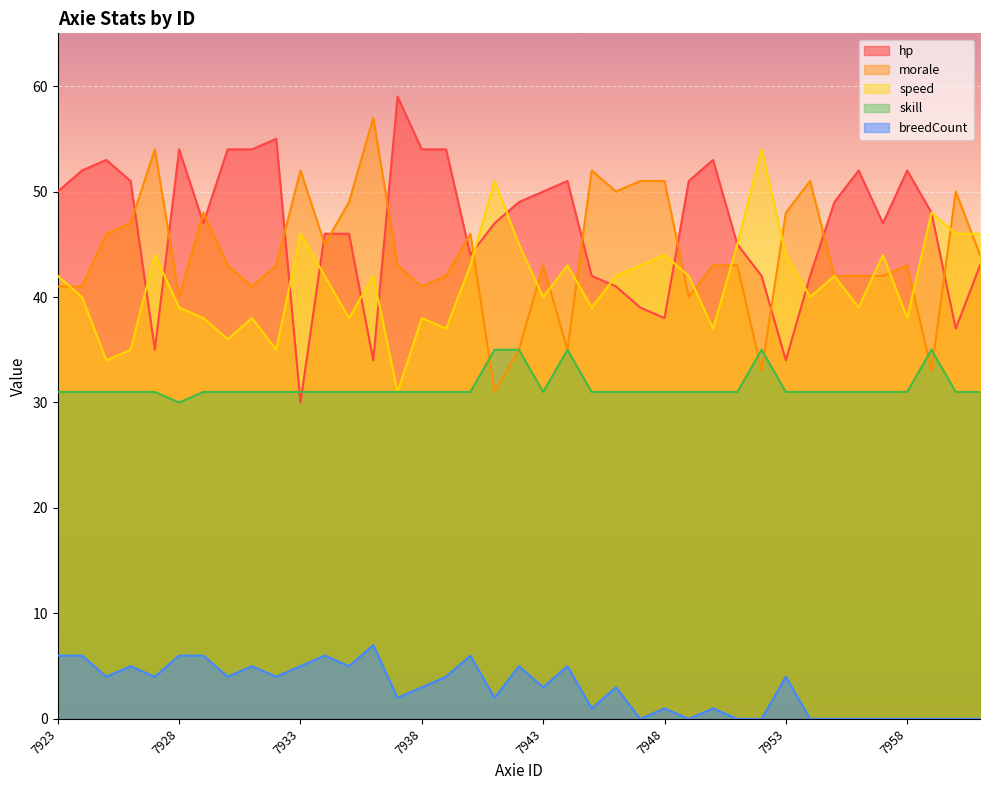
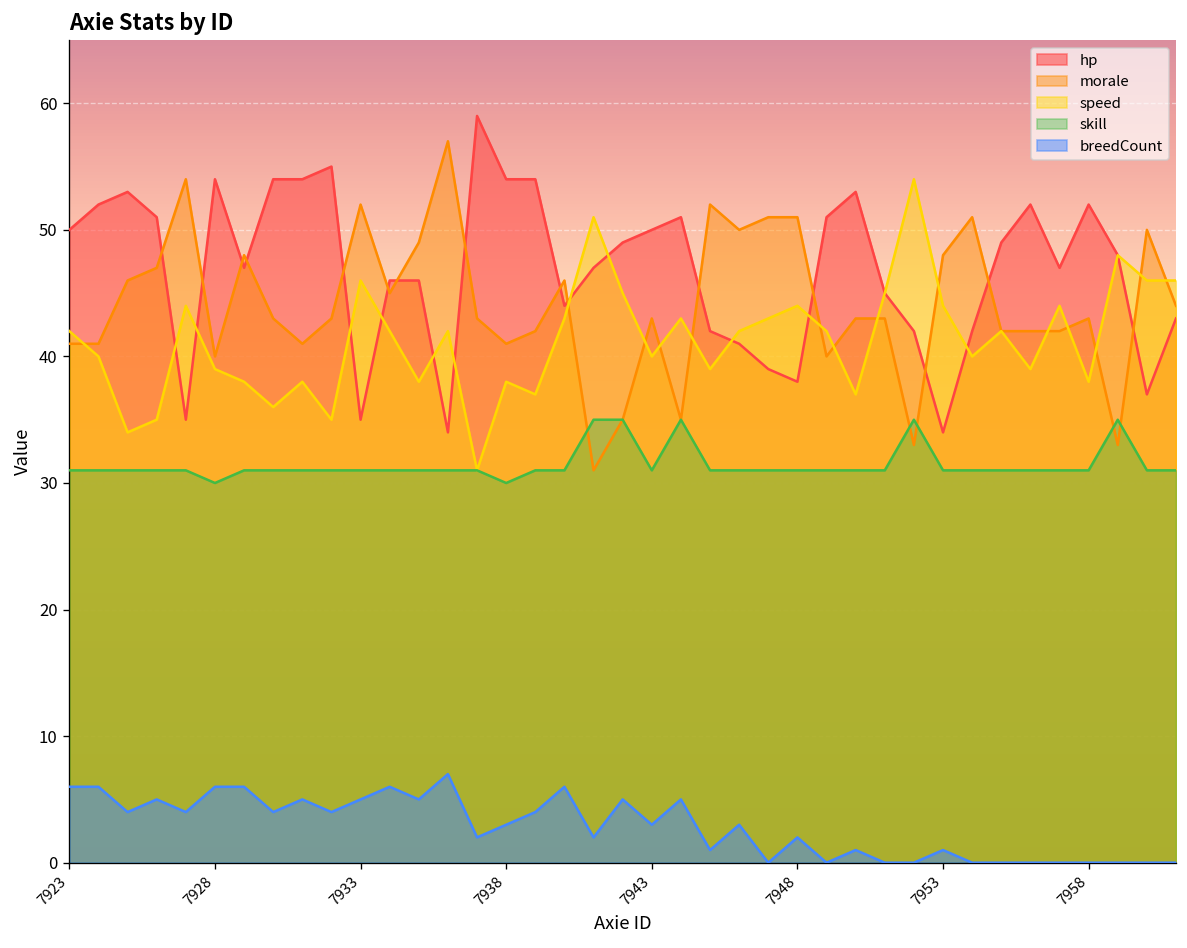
hp, 7933: 30 -> 35
skill, 7938: 31 -> 30
breedCount, 7948: 1 -> 2
breedCount, 7953: 4 -> 1
